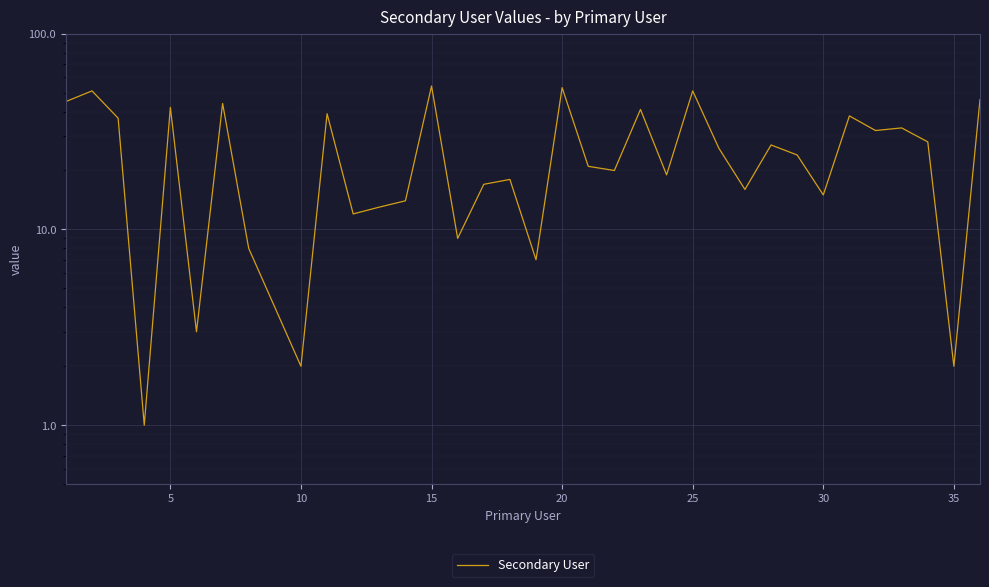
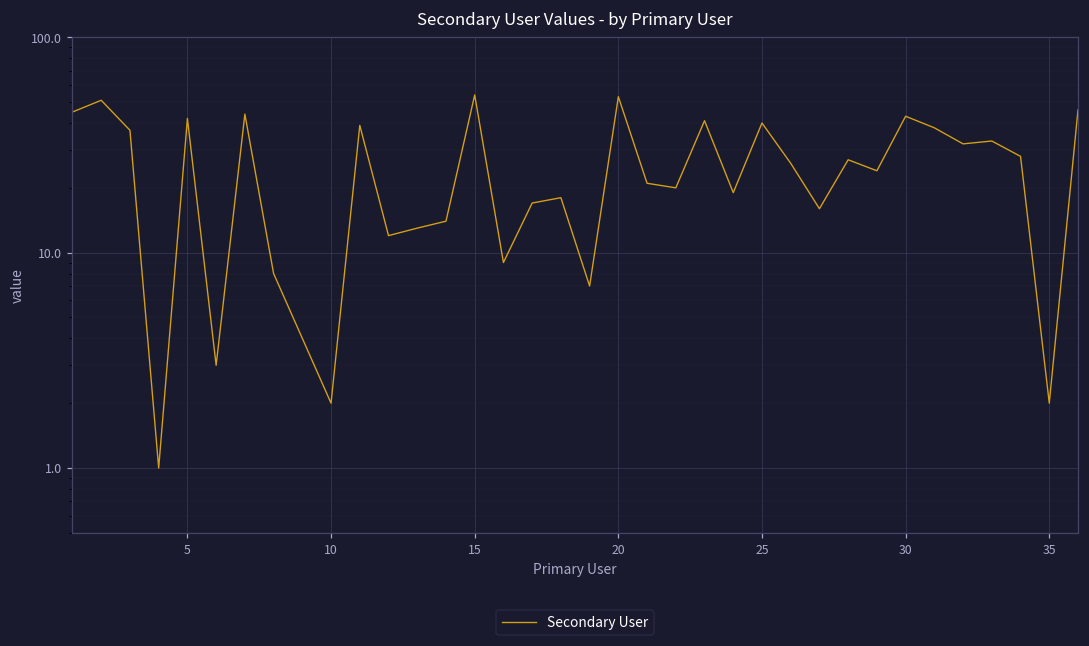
25: 51 -> 40
30: 15 -> 43
